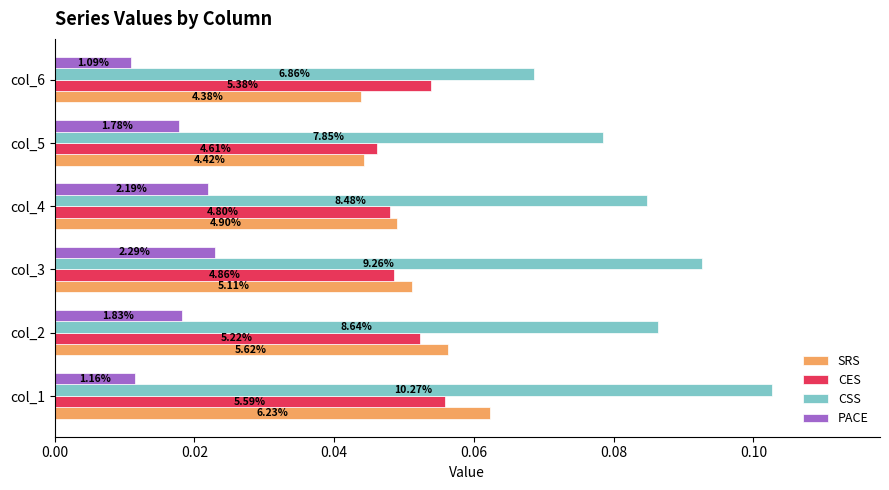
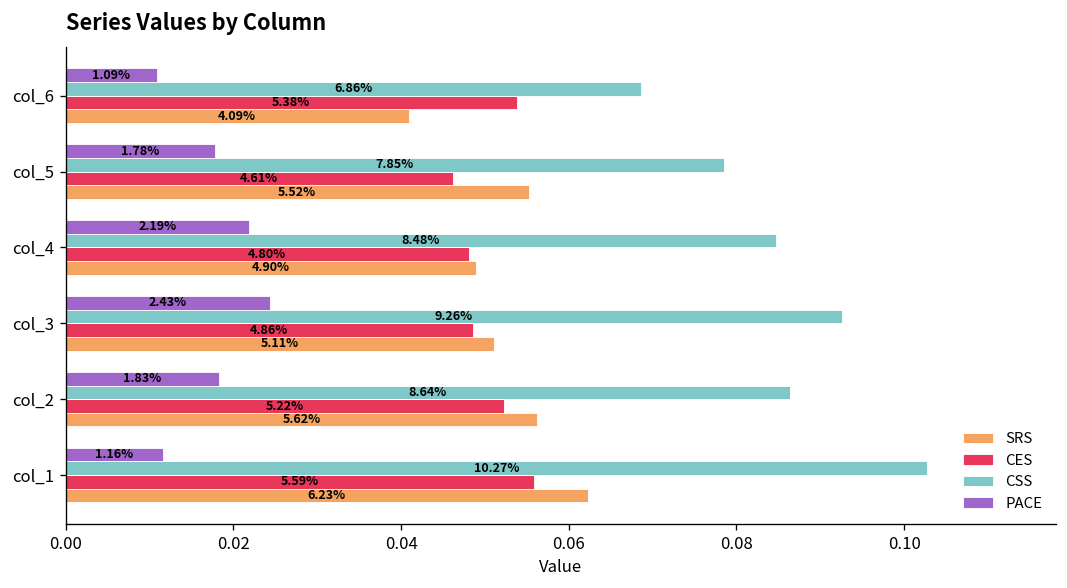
SRS, col_6: 4.38% -> 4.09%
SRS, col_5: 4.42% -> 5.52%
PACE, col_3: 2.29% -> 2.43%
